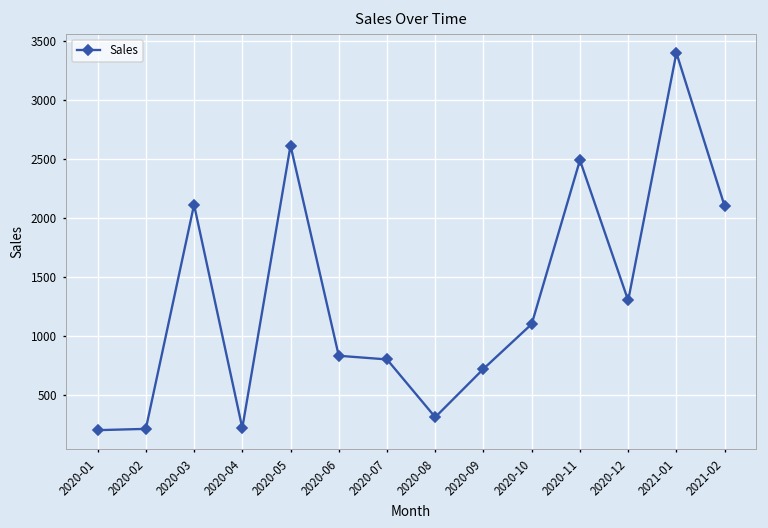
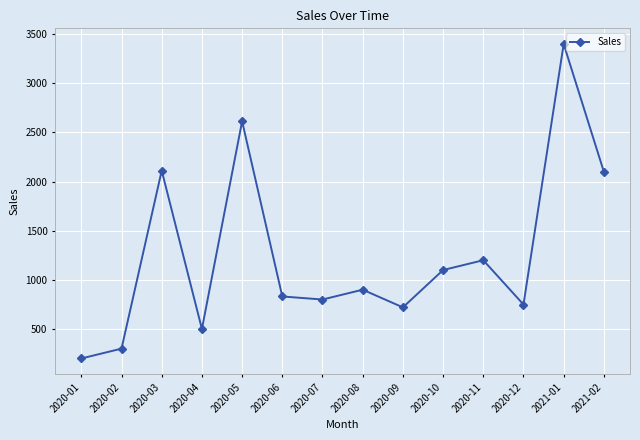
2020-02: 200 -> 300
2020-04: 200 -> 500
2020-08: 300 -> 900
2020-11: 2500 -> 1200
2020-12: 1300 -> 700
